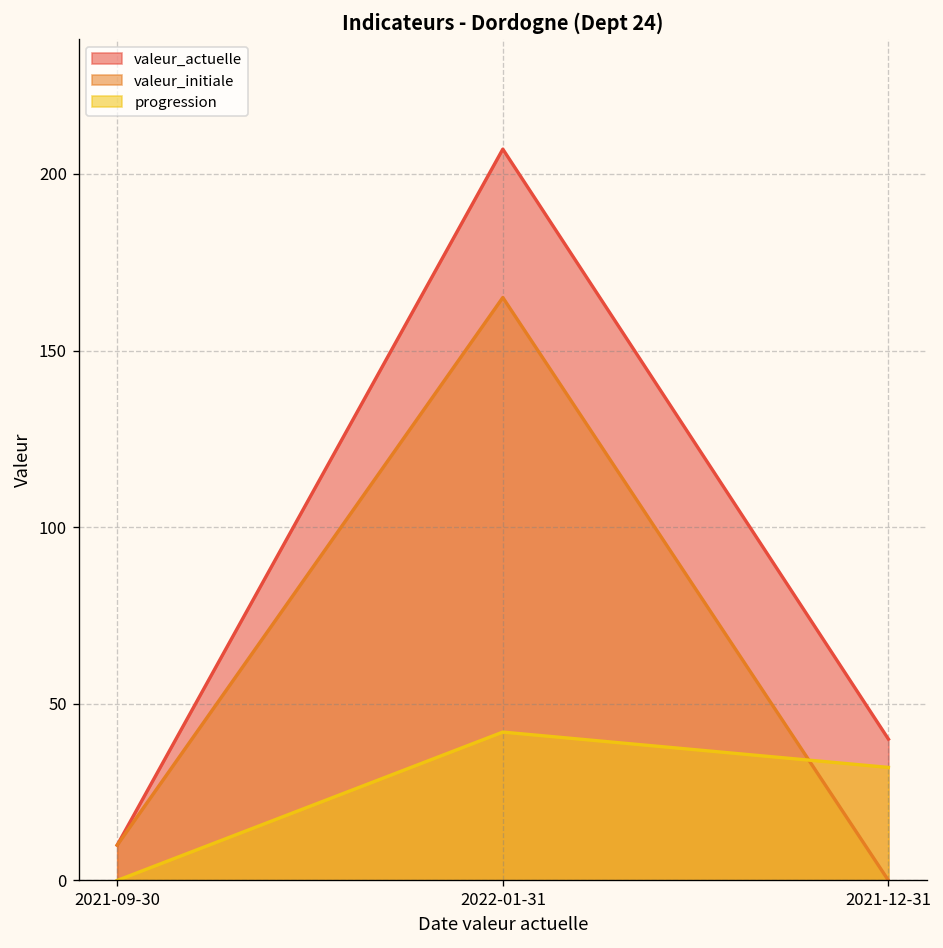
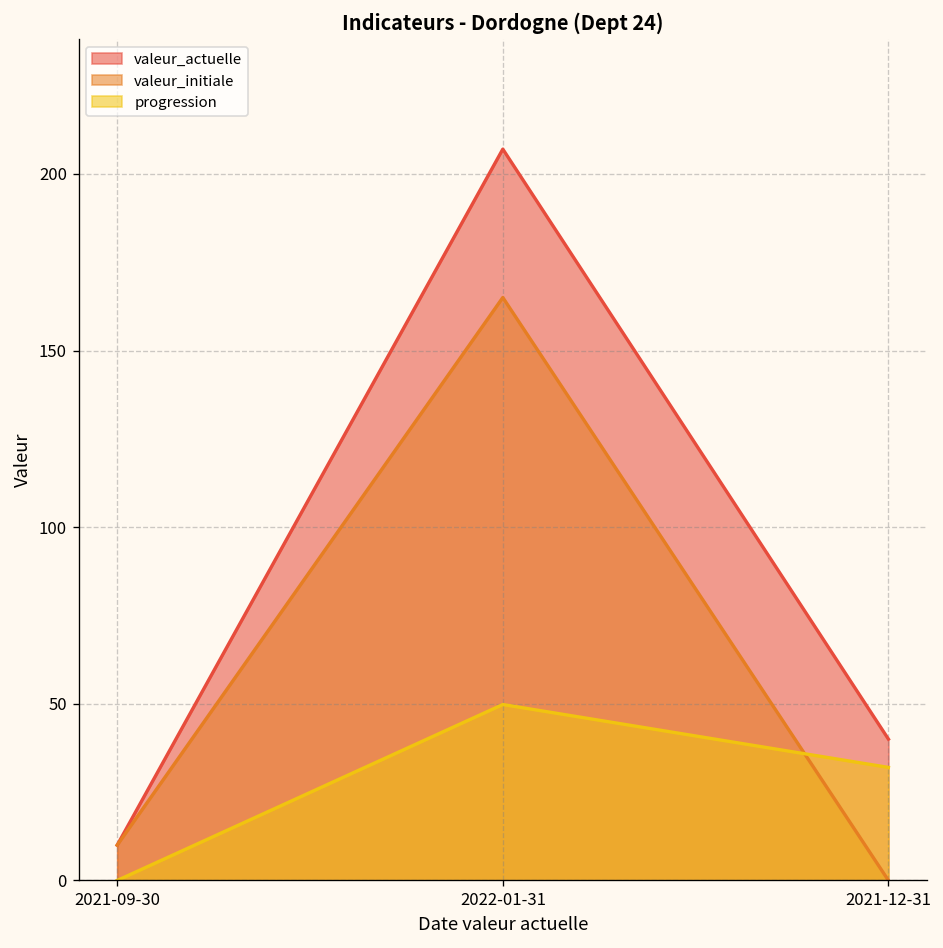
progression, 2022-01-31: 42 -> 50
